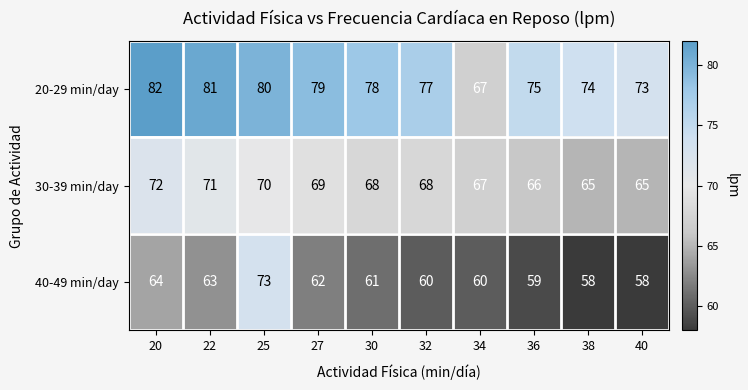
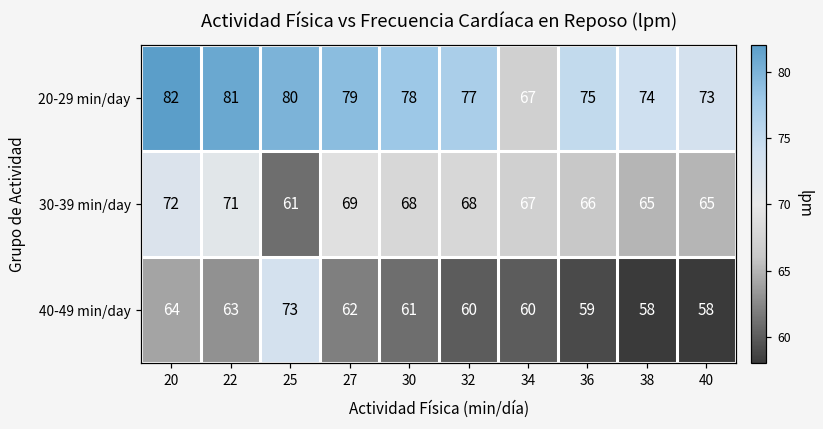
30-39 min/day, 25: 70 -> 61
